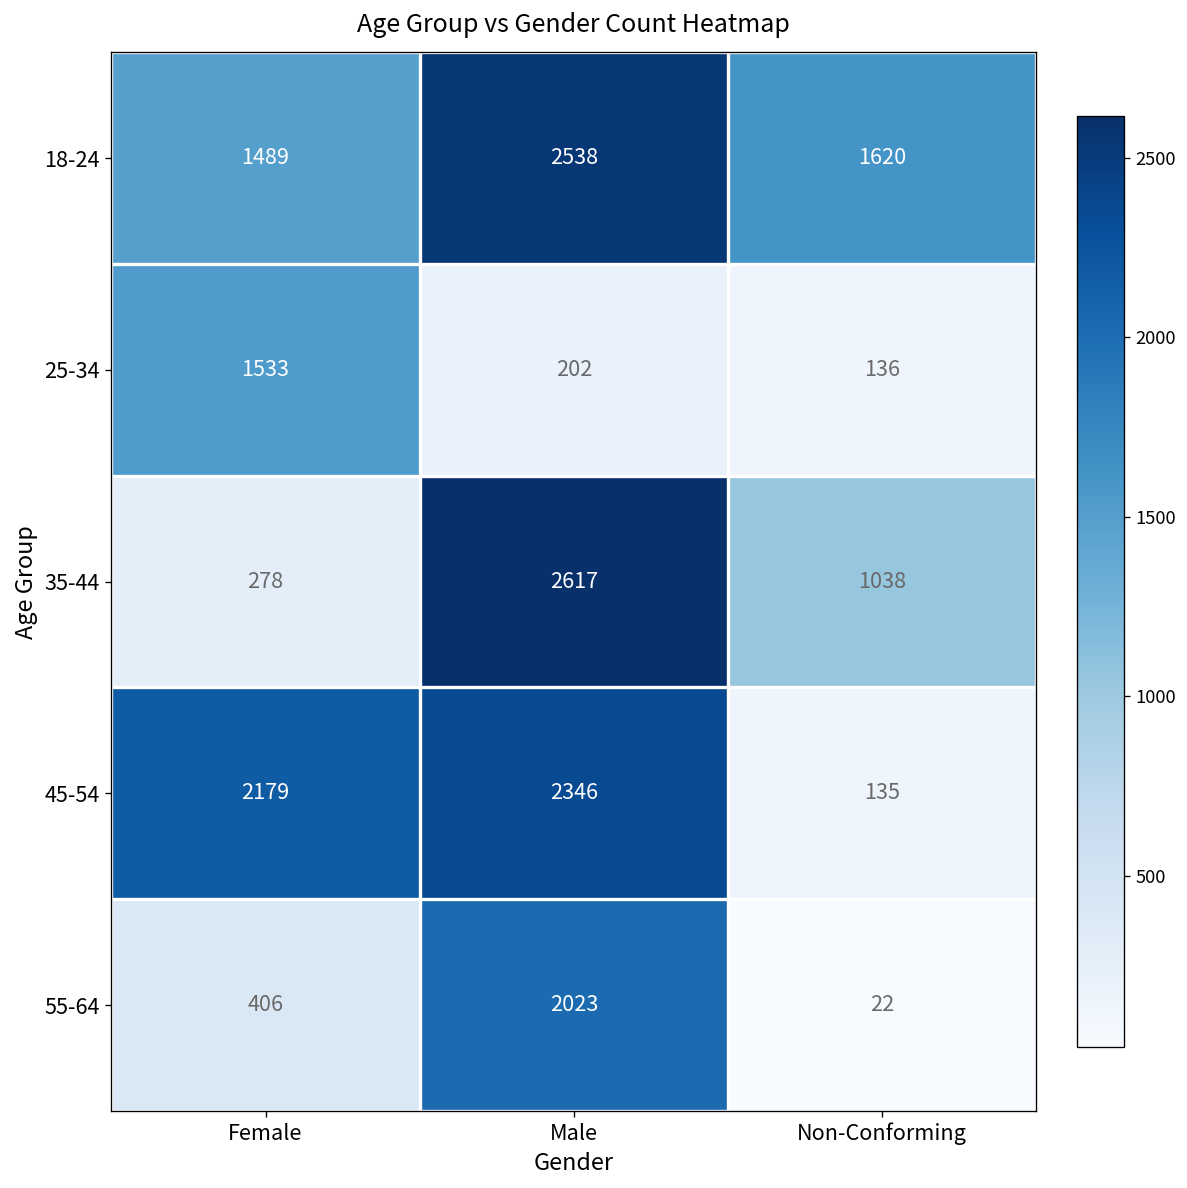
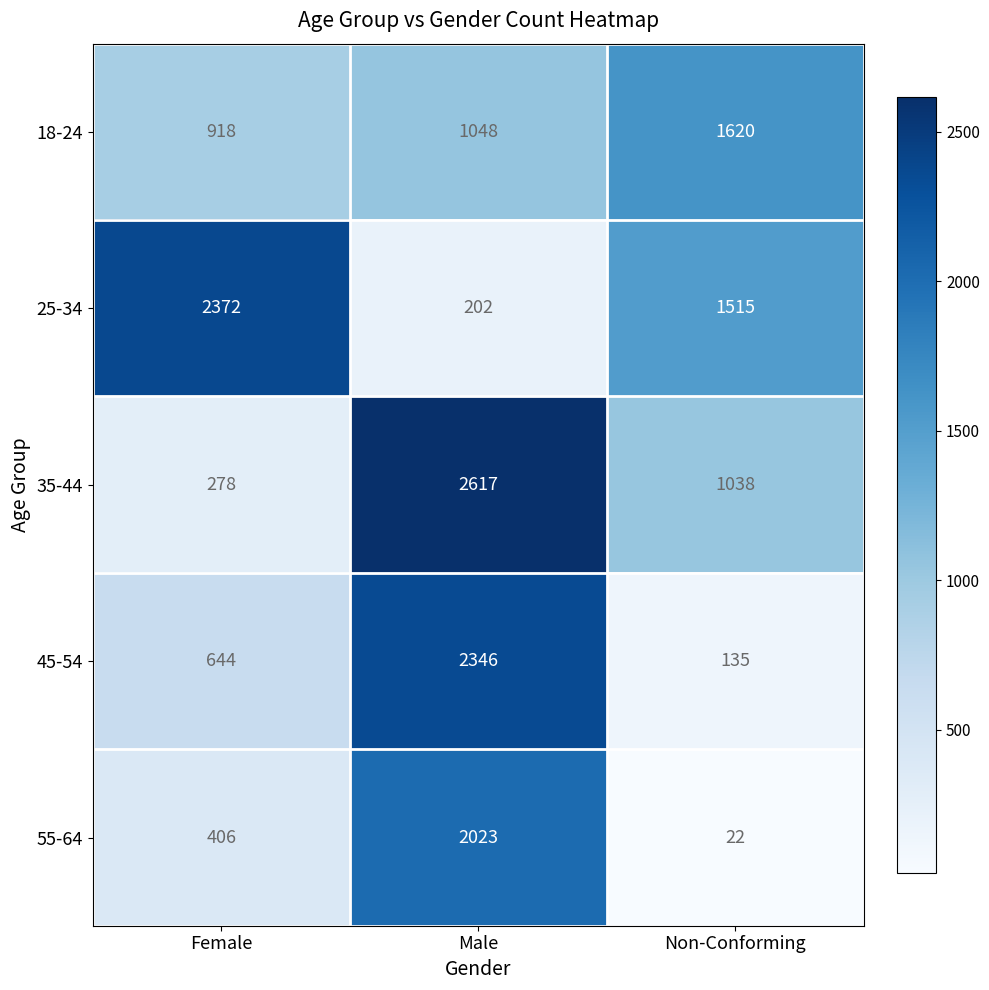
18-24, Female: 1489 -> 918
18-24, Male: 2538 -> 1048
25-34, Female: 1533 -> 2372
25-34, Non-Conforming: 136 -> 1515
45-54, Female: 2179 -> 644
